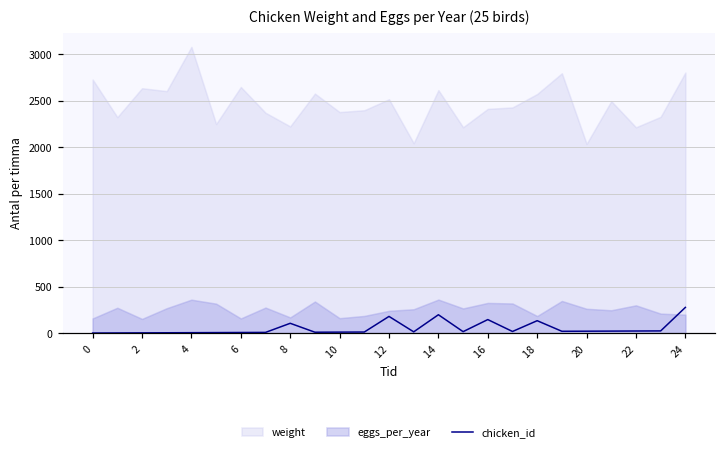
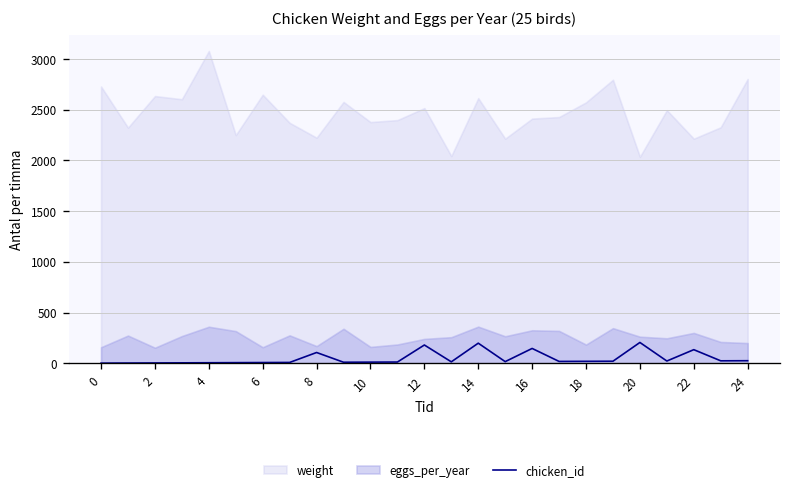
chicken_id, 18: 100 -> 0
chicken_id, 20: 0 -> 200
chicken_id, 22: 0 -> 100
chicken_id, 24: 300 -> 0
